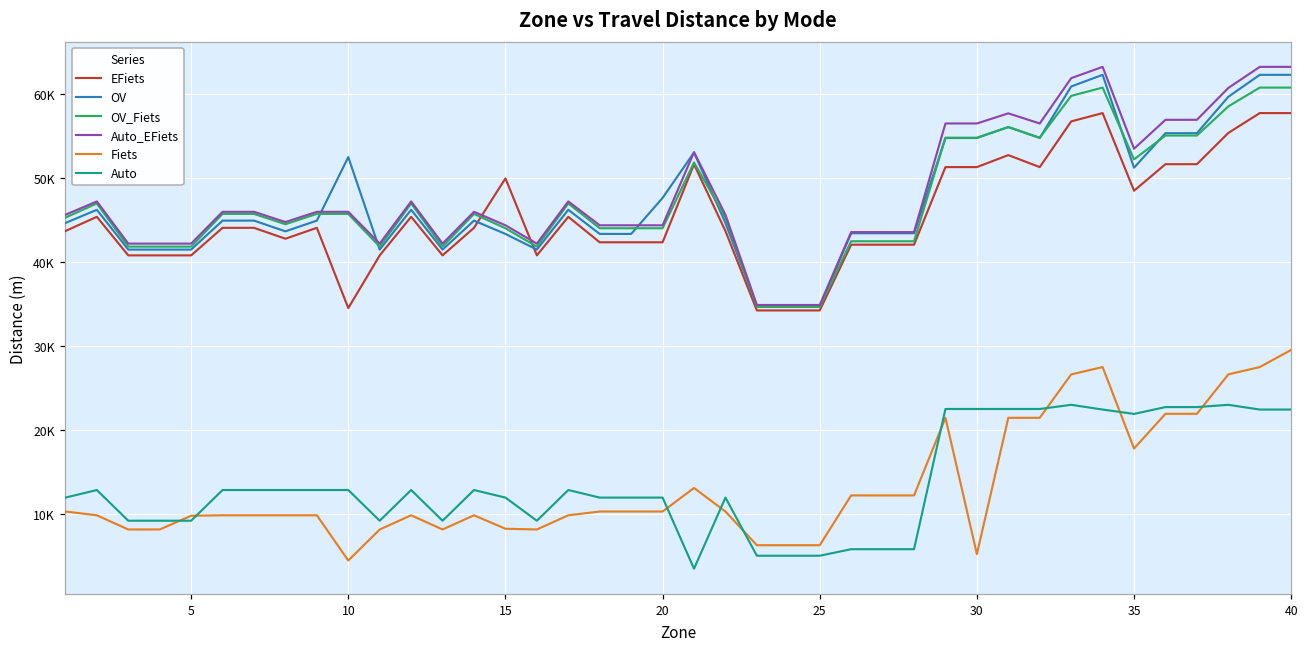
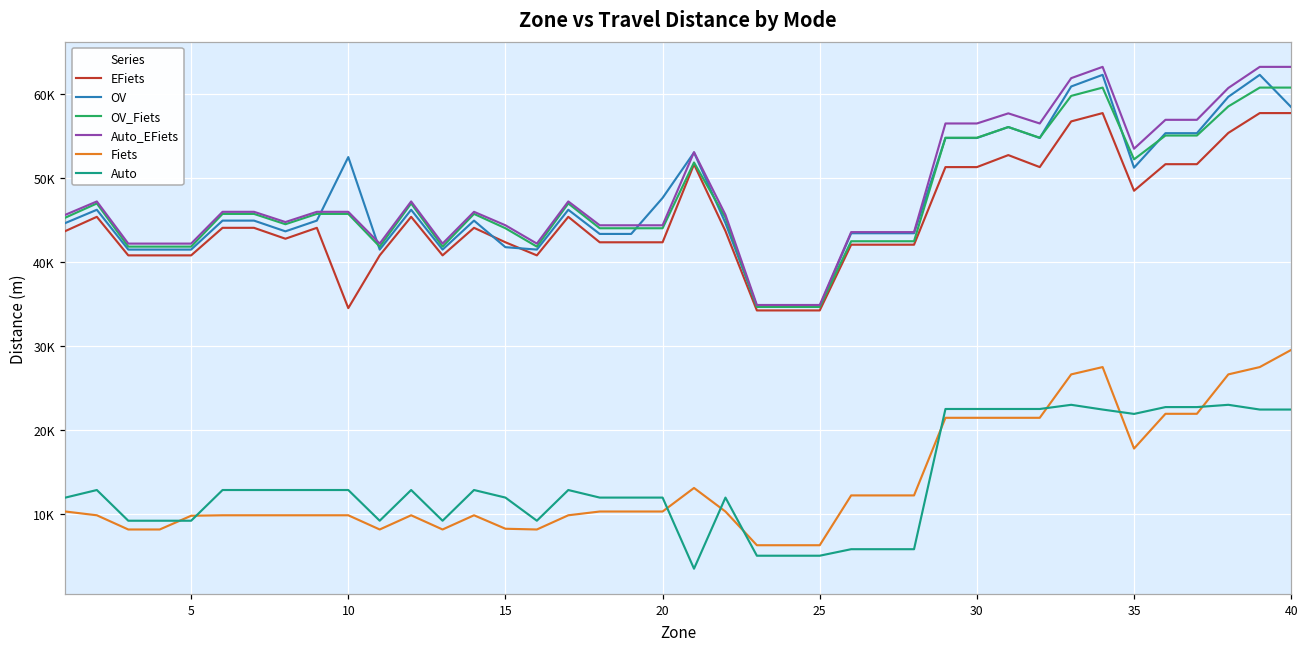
Fiets, 10: 5000 -> 10000
EFiets, 15: 50000 -> 42000
OV, 15: 43000 -> 42000
Fiets, 30: 5000 -> 21000
OV, 40: 62000 -> 58000
